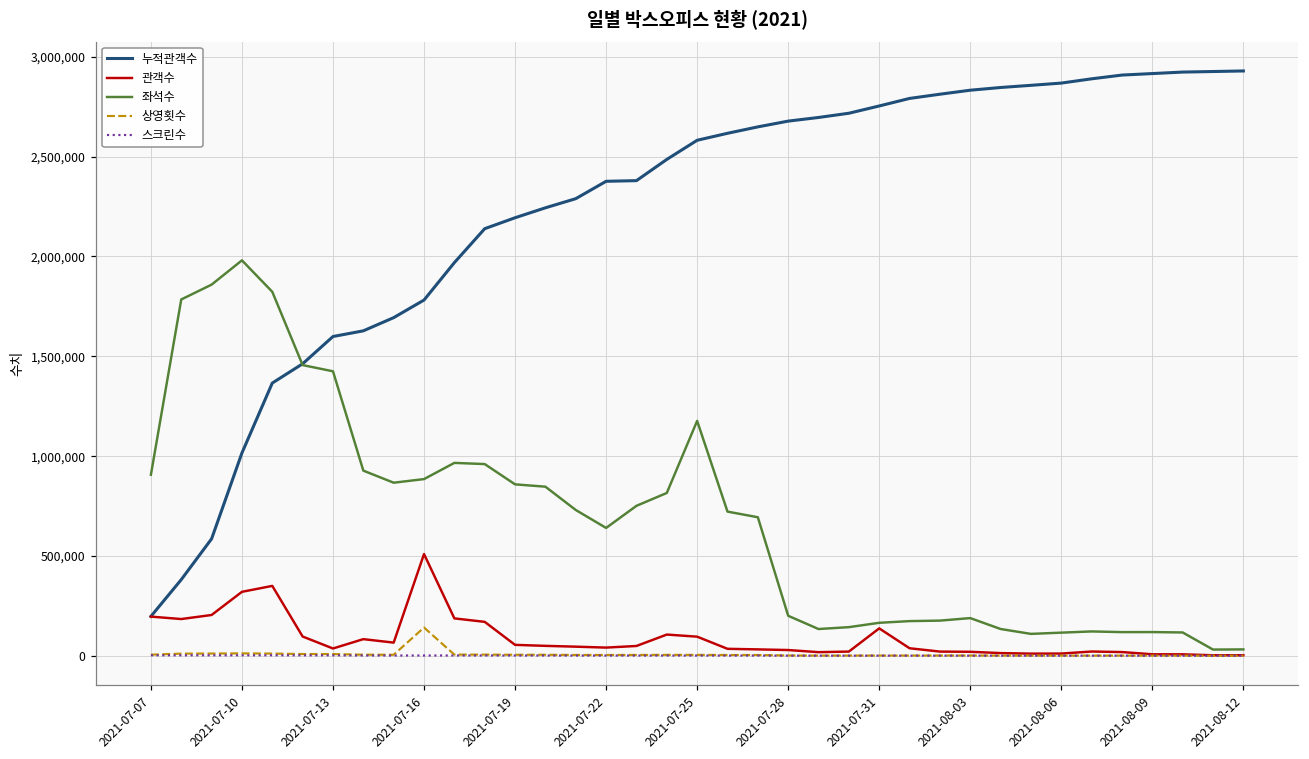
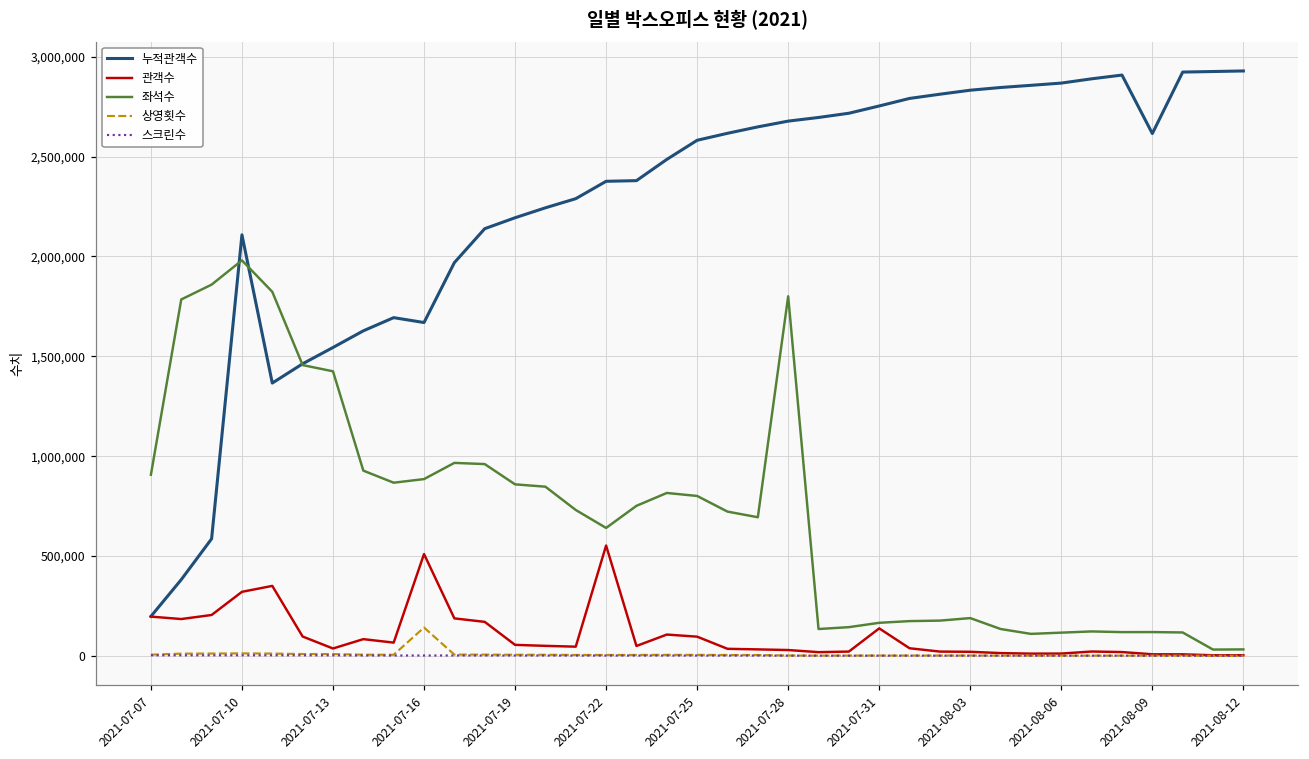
누적관객수, 2021-07-10: 1,020,000 -> 2,110,000
누적관객수, 2021-07-13: 1,600,000 -> 1,540,000
누적관객수, 2021-07-16: 1,780,000 -> 1,670,000
관객수, 2021-07-22: 40,000 -> 550,000
좌석수, 2021-07-25: 1,180,000 -> 800,000
좌석수, 2021-07-28: 200,000 -> 1,800,000
누적관객수, 2021-08-09: 2,920,000 -> 2,620,000
